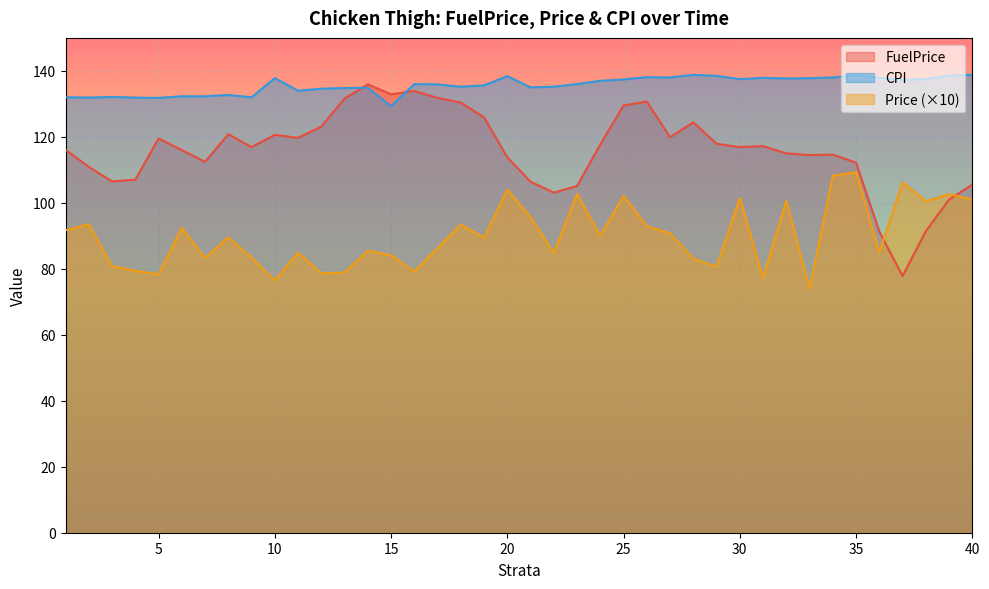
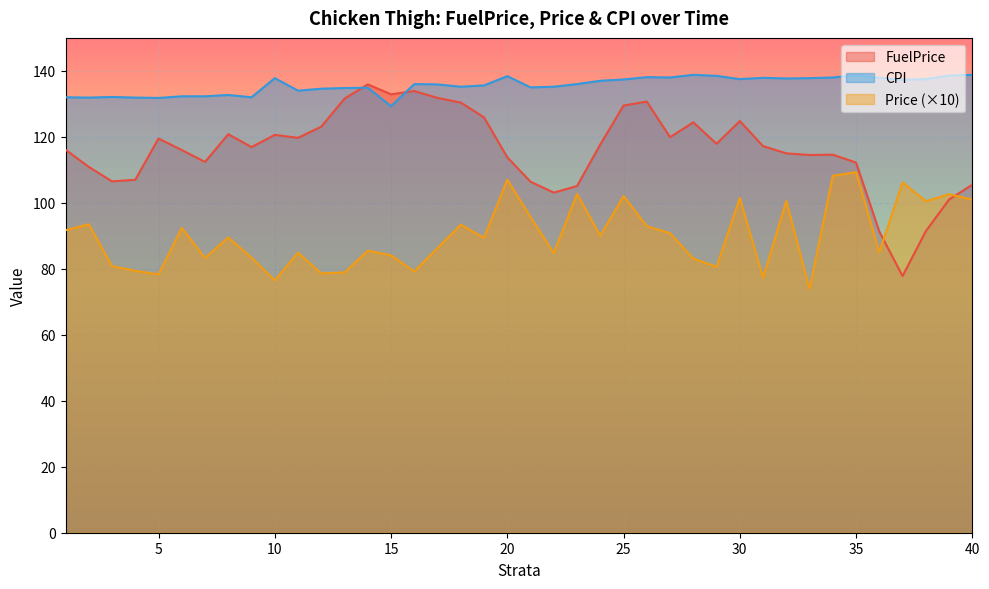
Price (×10), 20: 104 -> 107
FuelPrice, 30: 117 -> 125
